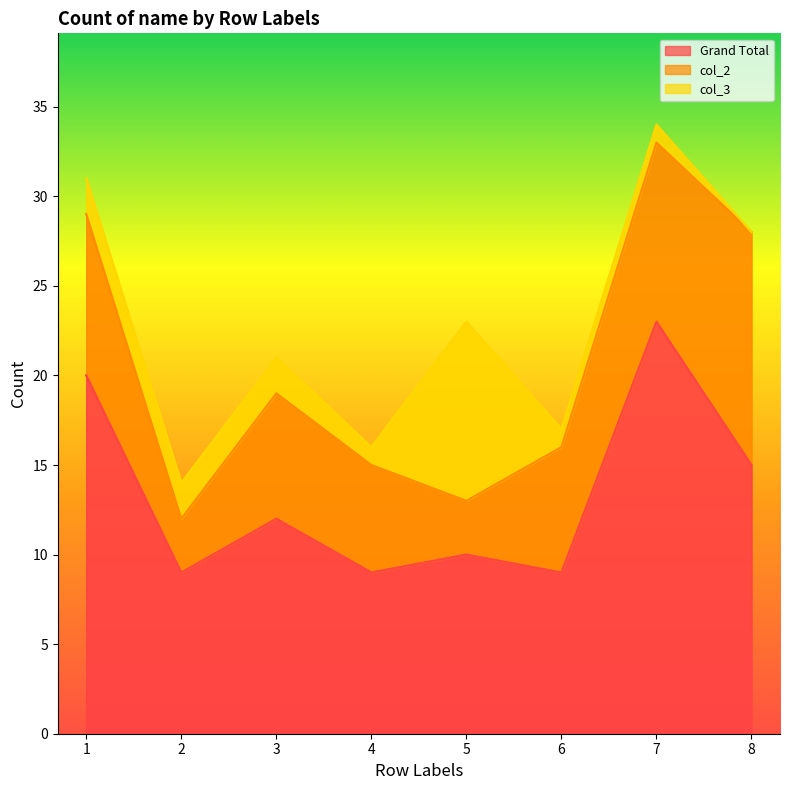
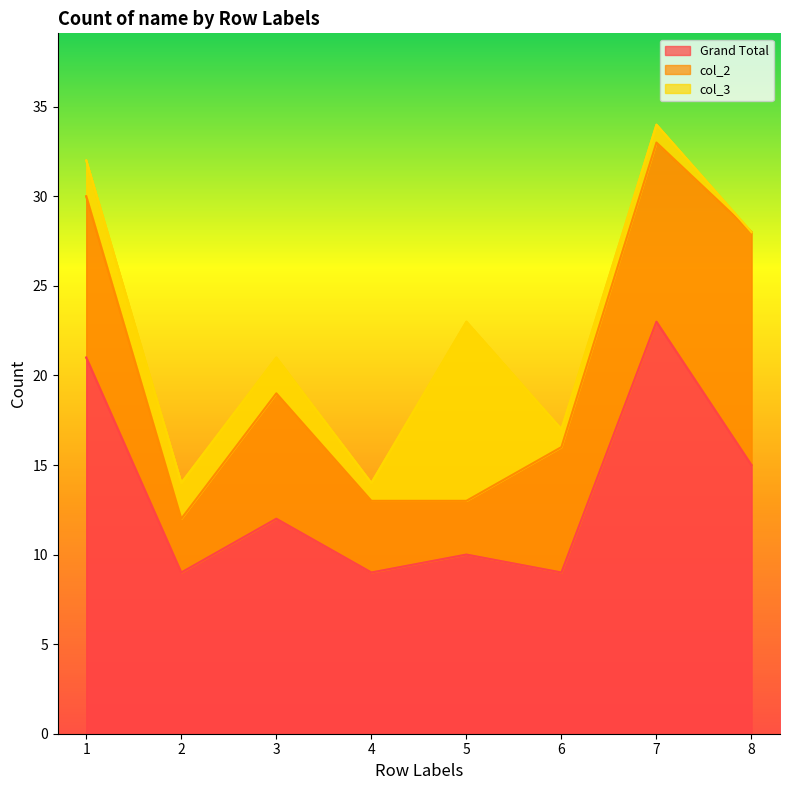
Grand Total, 1: 20 -> 21
col_2, 4: 6 -> 4
